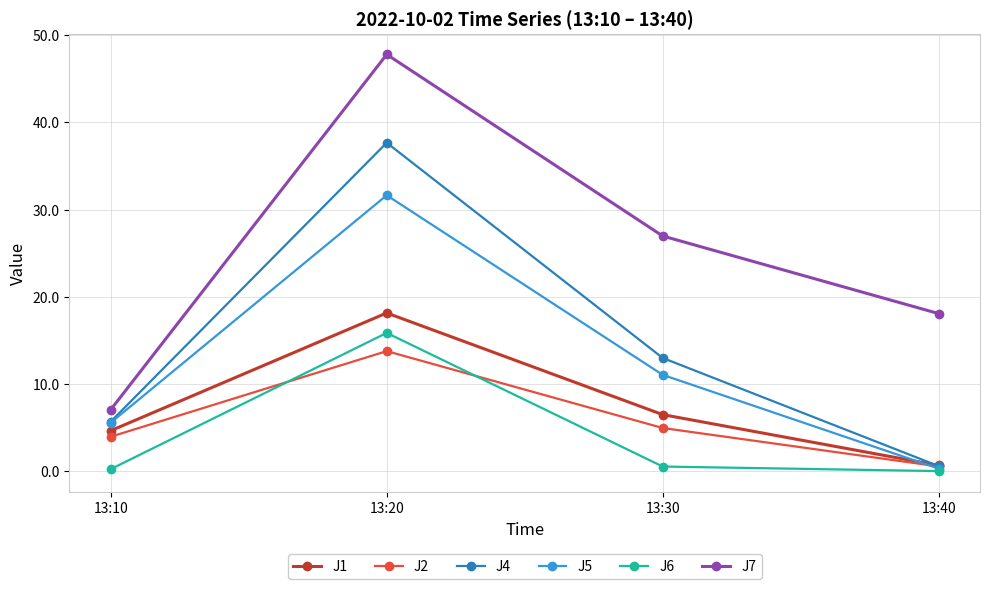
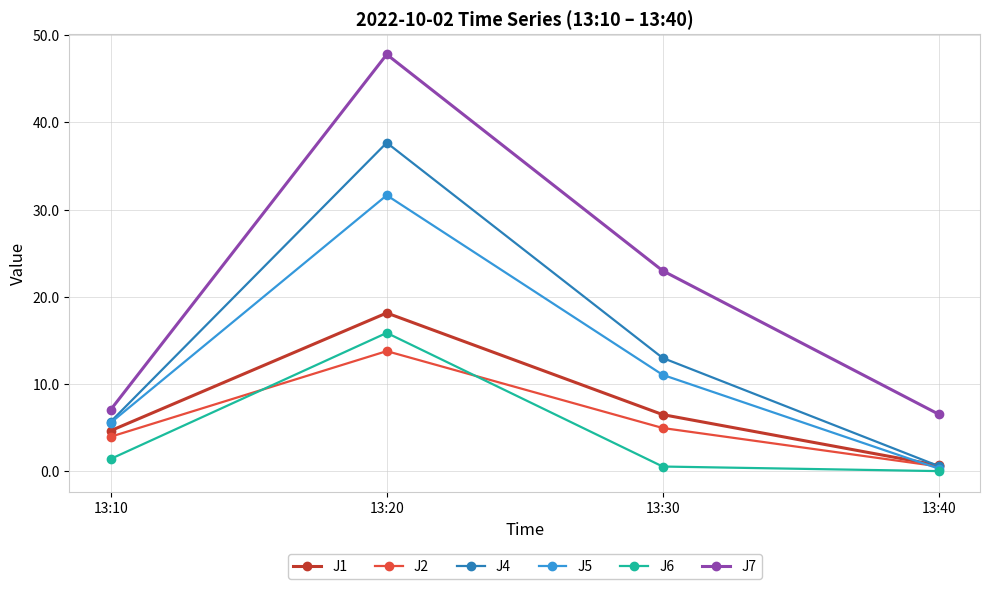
J6, 13:10: 0 -> 1
J7, 13:30: 27 -> 23
J7, 13:40: 18 -> 7
